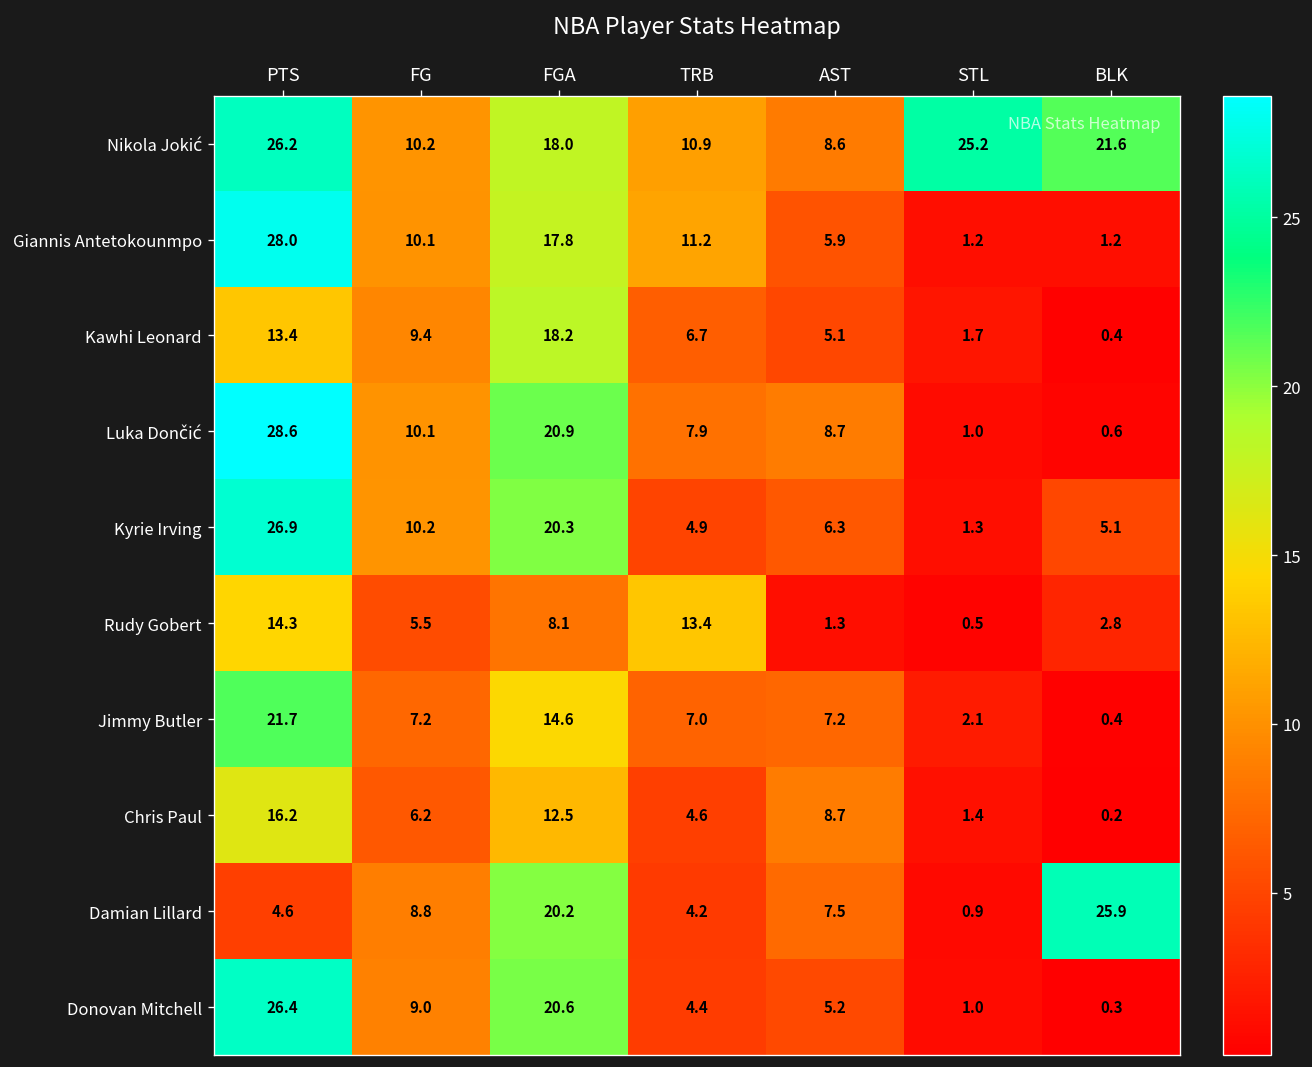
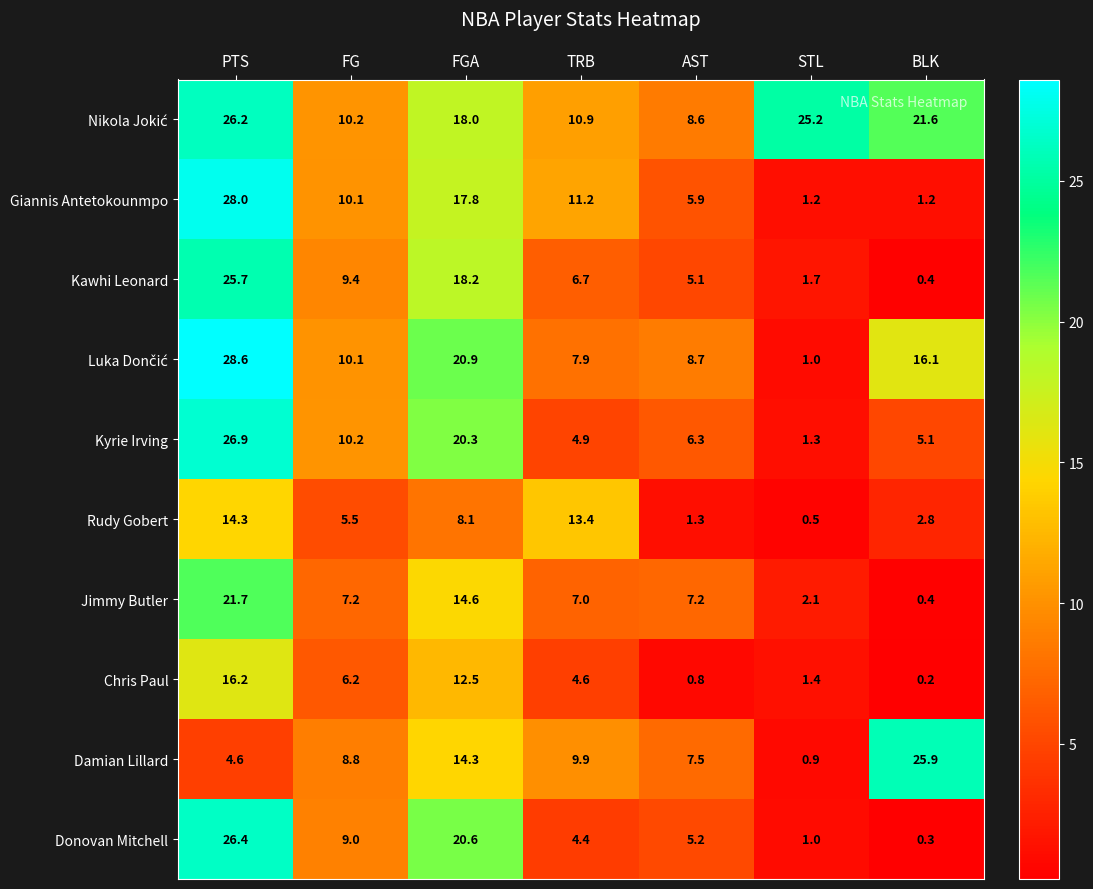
Kawhi Leonard, PTS: 13.4 -> 25.7
Luka Dončić, BLK: 0.6 -> 16.1
Chris Paul, AST: 8.7 -> 0.8
Damian Lillard, FGA: 20.2 -> 14.3
Damian Lillard, TRB: 4.2 -> 9.9
